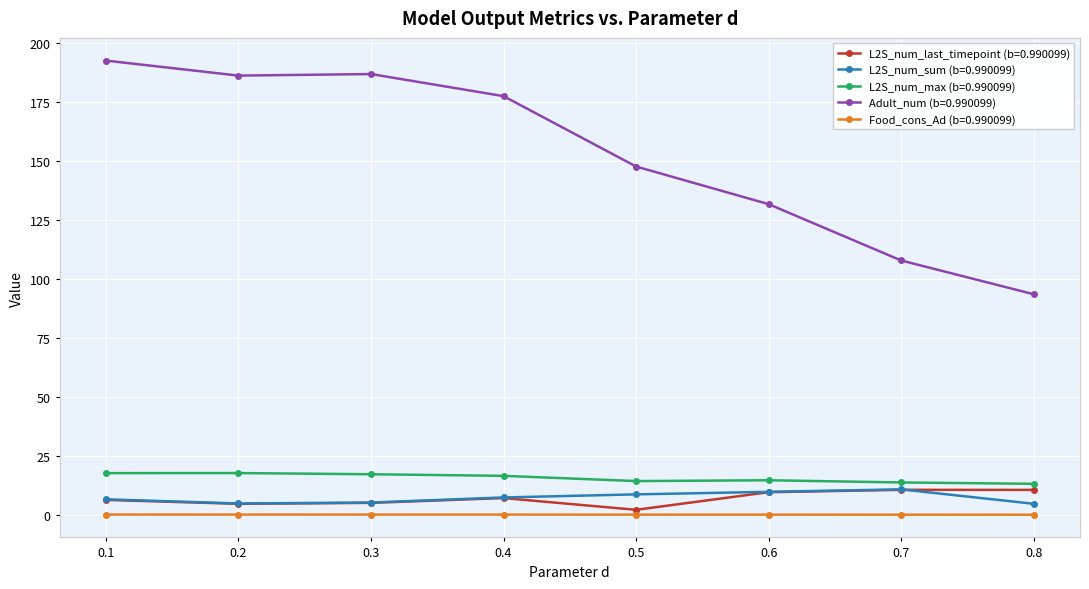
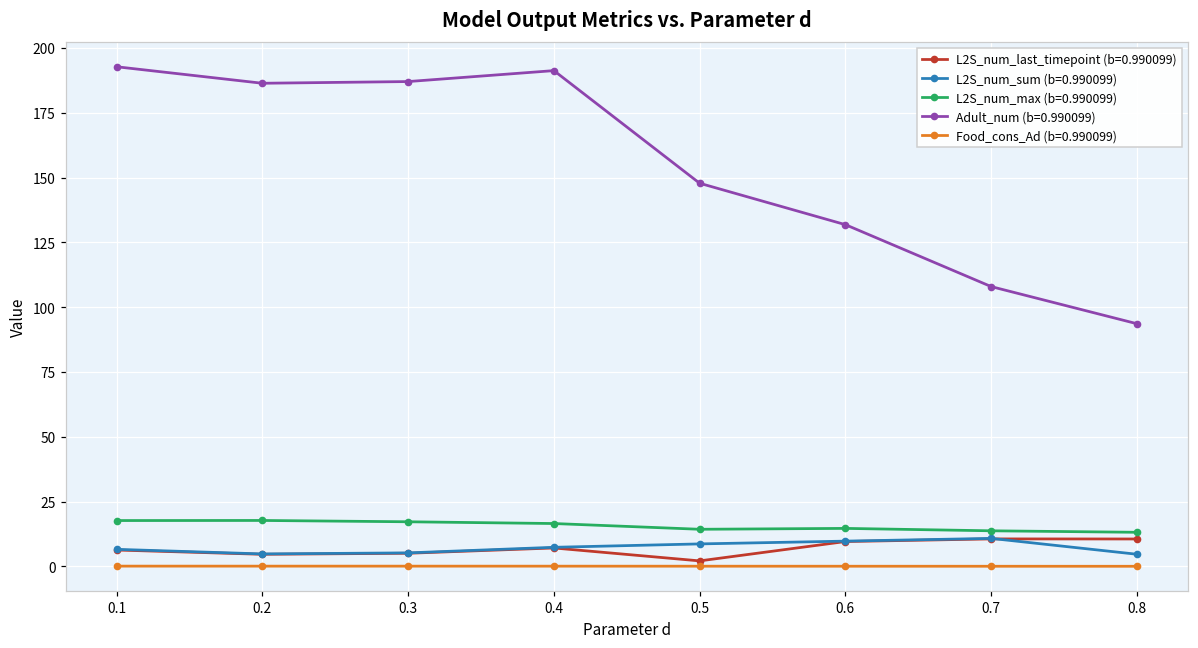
Adult_num (b=0.990099), 0.4: 178 -> 191
